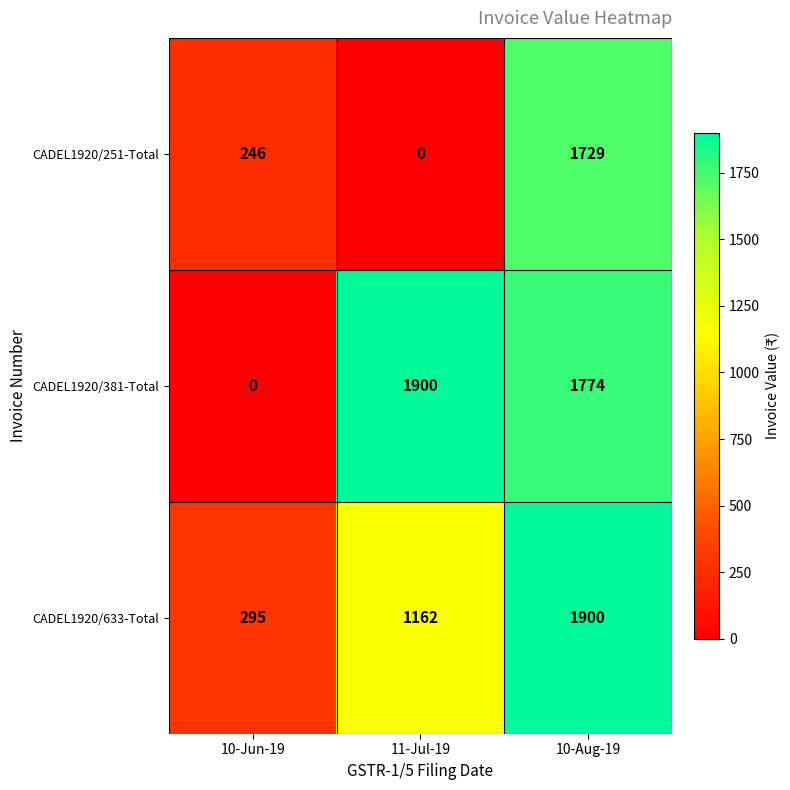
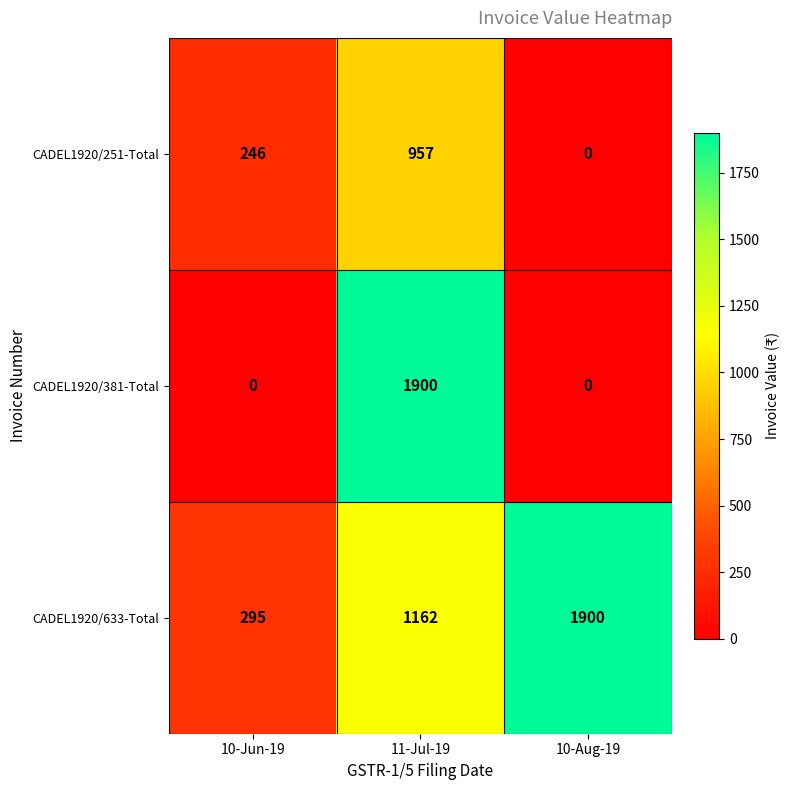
CADEL1920/251-Total, 11-Jul-19: 0 -> 957
CADEL1920/251-Total, 10-Aug-19: 1729 -> 0
CADEL1920/381-Total, 10-Aug-19: 1774 -> 0
